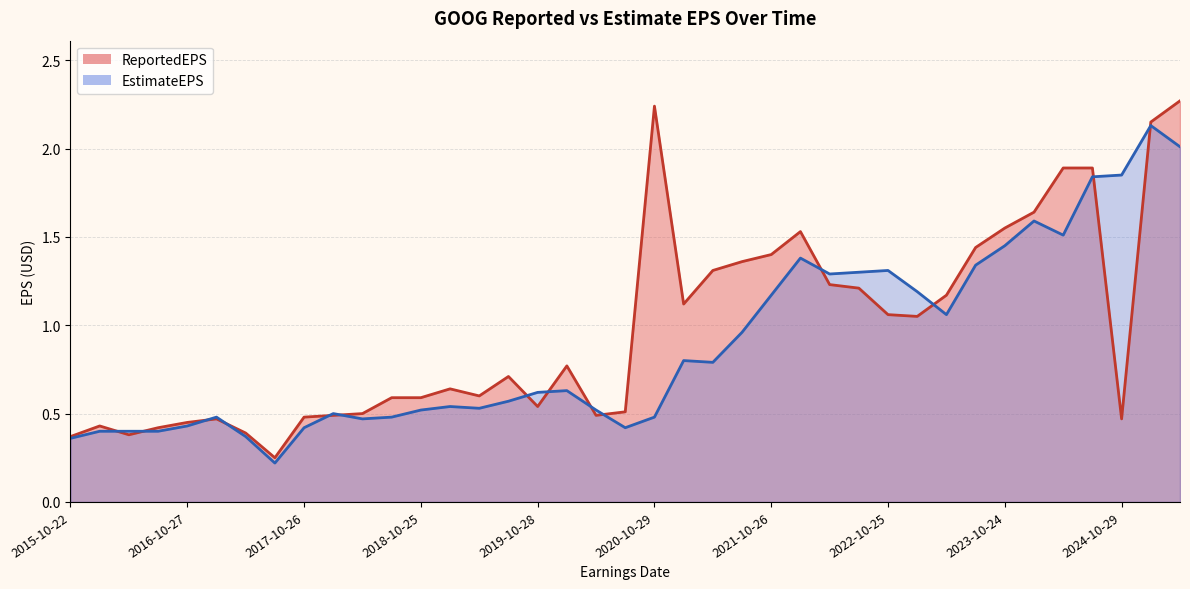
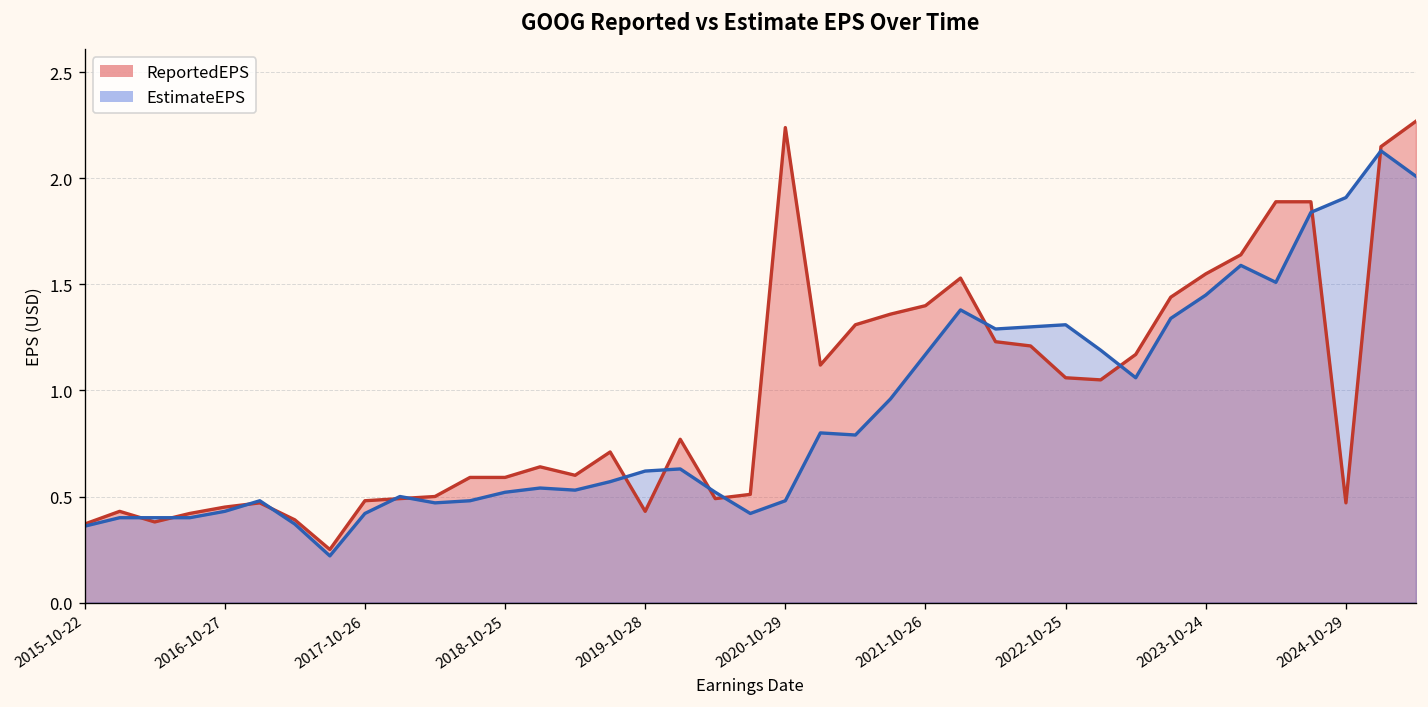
ReportedEPS, 2019-10-28: 0.54 -> 0.43
EstimateEPS, 2024-10-29: 1.85 -> 1.91
